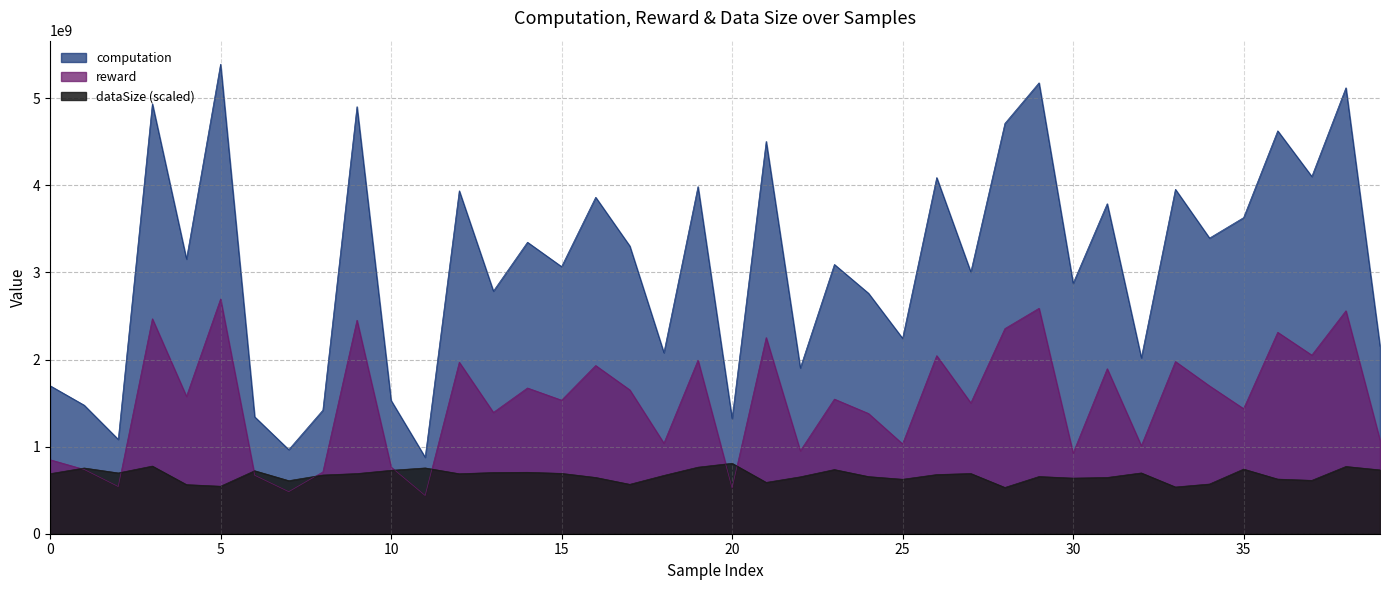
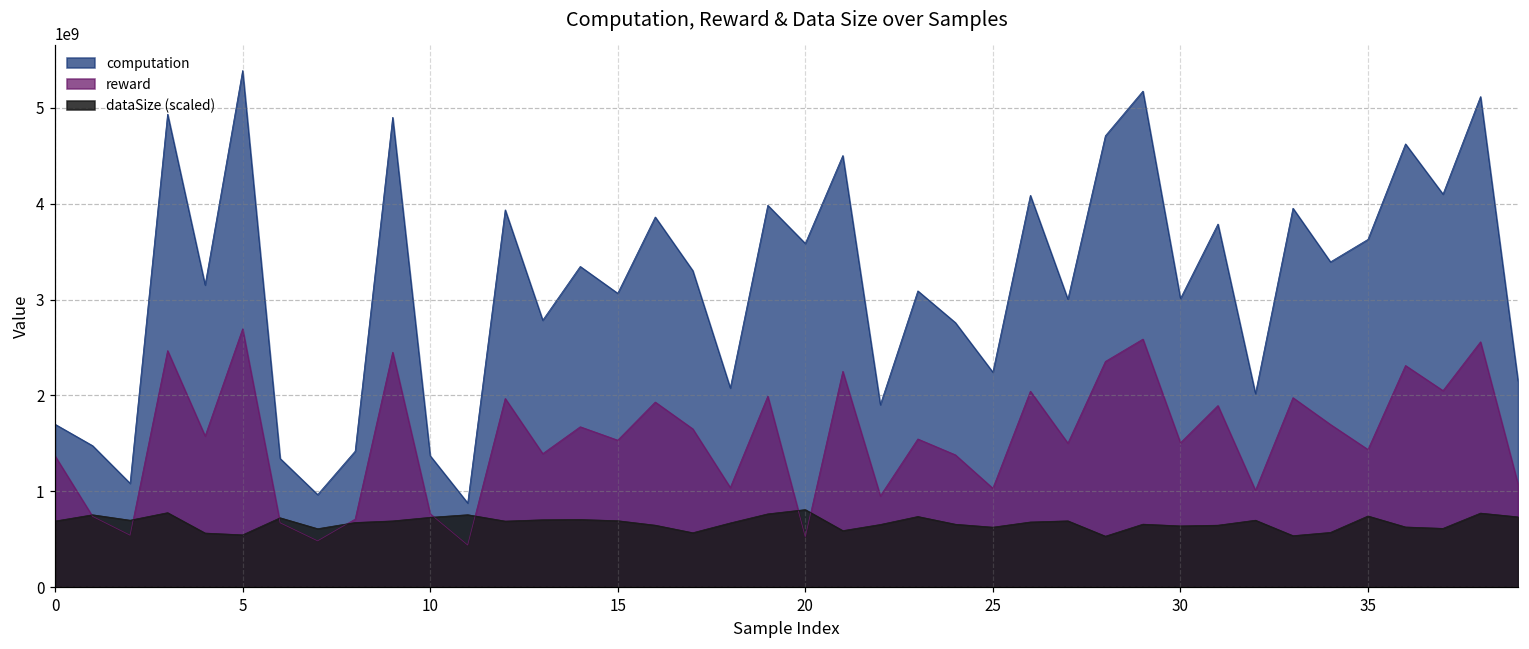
reward, 0: 800000000 -> 1400000000
computation, 10: 1500000000 -> 1400000000
computation, 20: 1300000000 -> 3600000000
computation, 30: 2900000000 -> 3000000000
reward, 30: 900000000 -> 1500000000
